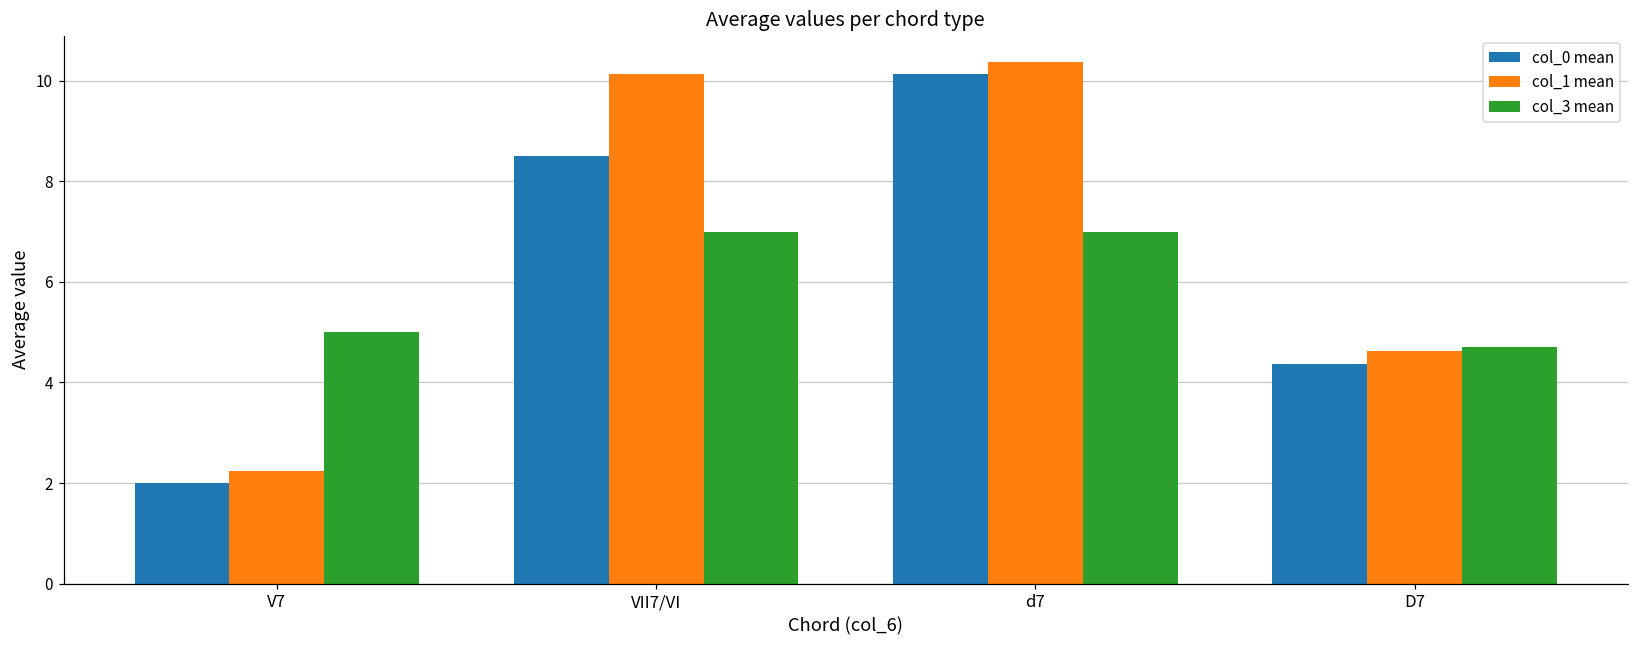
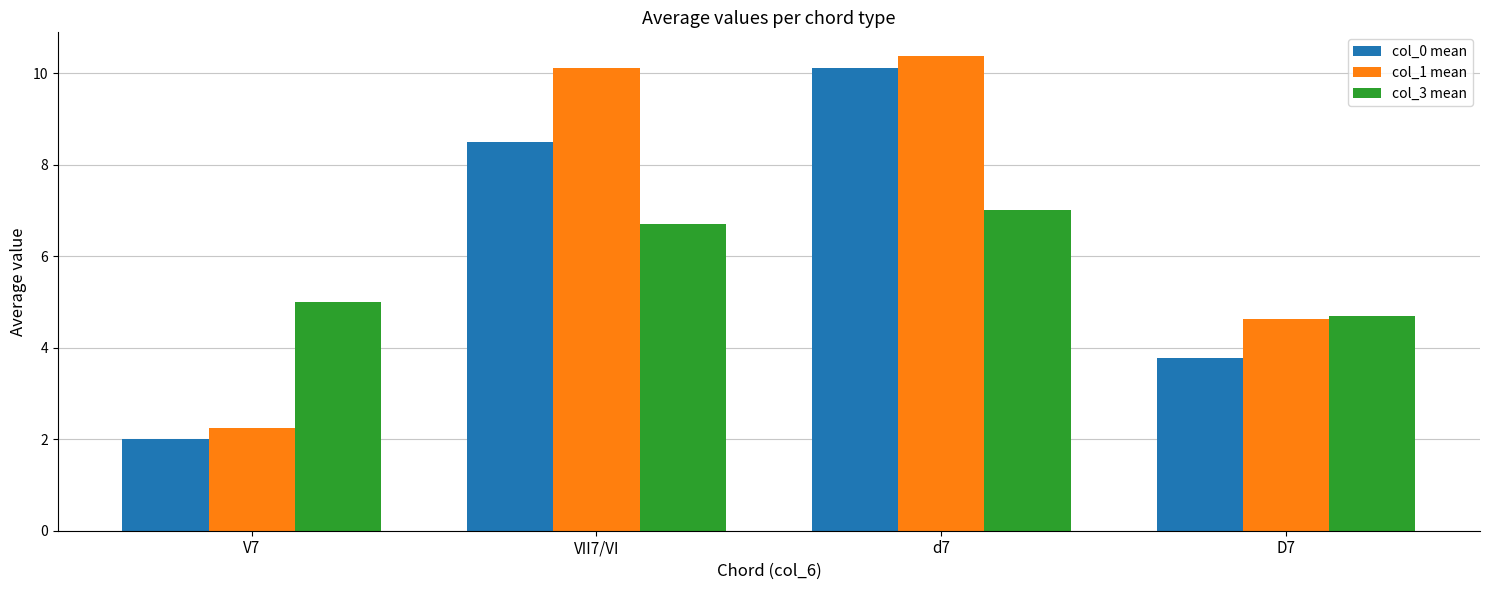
col_3 mean, VII7/VI: 7.0 -> 6.7
col_0 mean, D7: 4.4 -> 3.8
